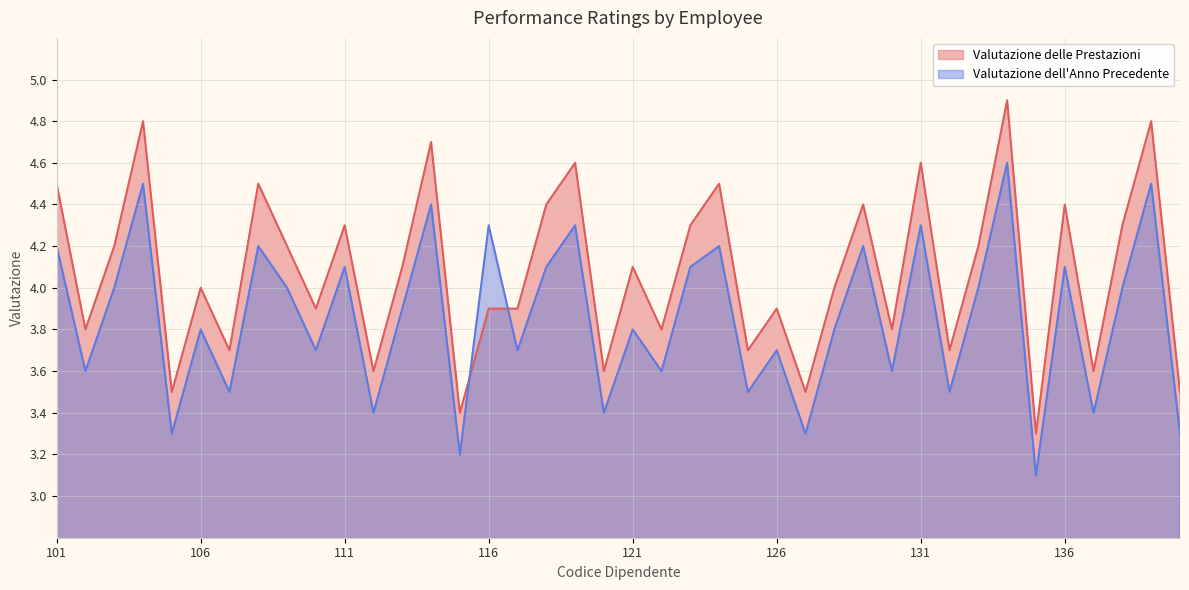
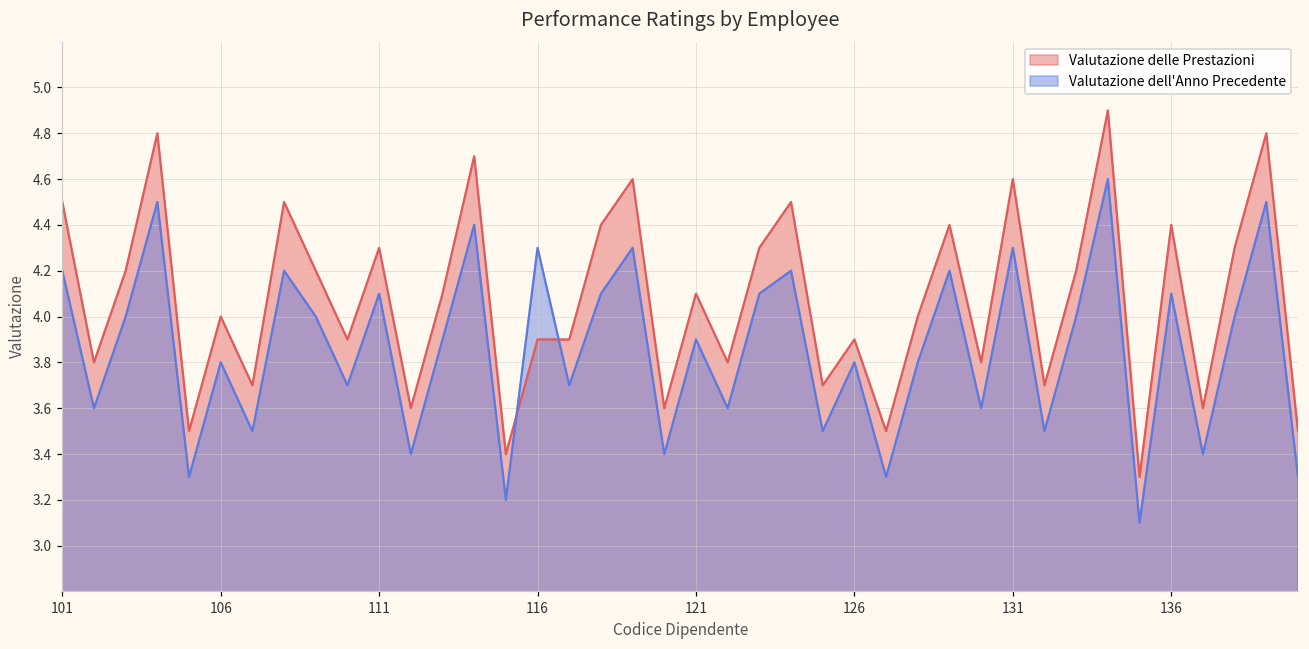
Valutazione dell'Anno Precedente, 121: 3.8 -> 3.9
Valutazione dell'Anno Precedente, 126: 3.7 -> 3.8
